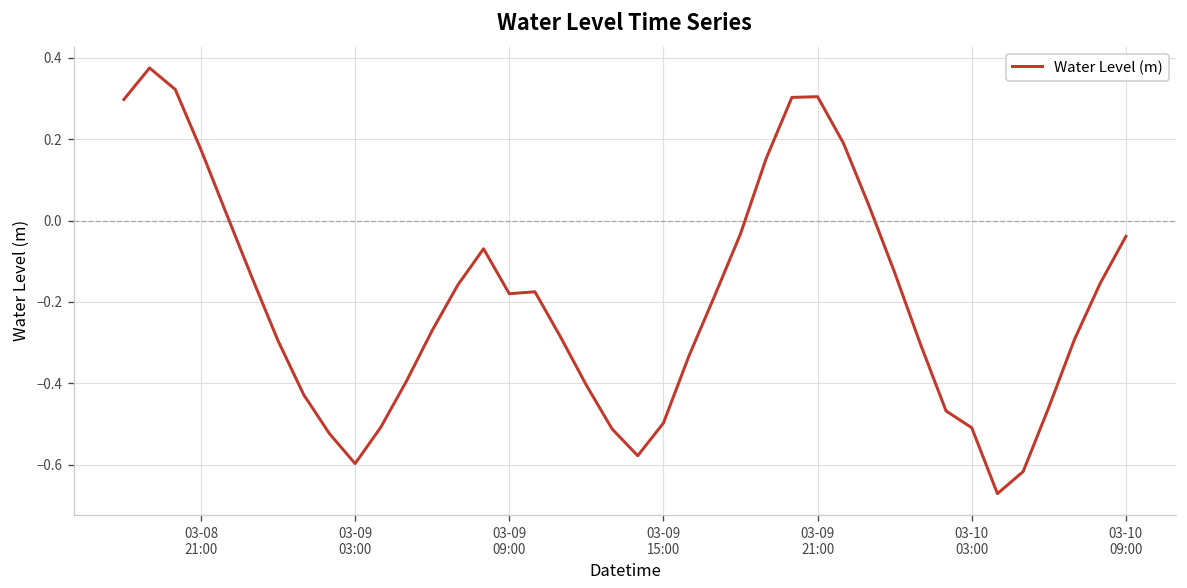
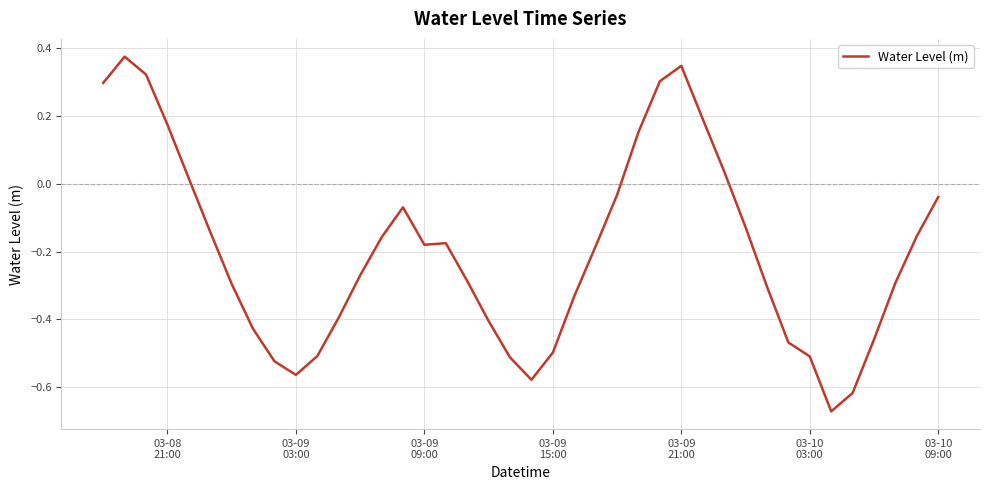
03-09 03:00: -0.60 -> -0.56
03-09 21:00: 0.30 -> 0.35
